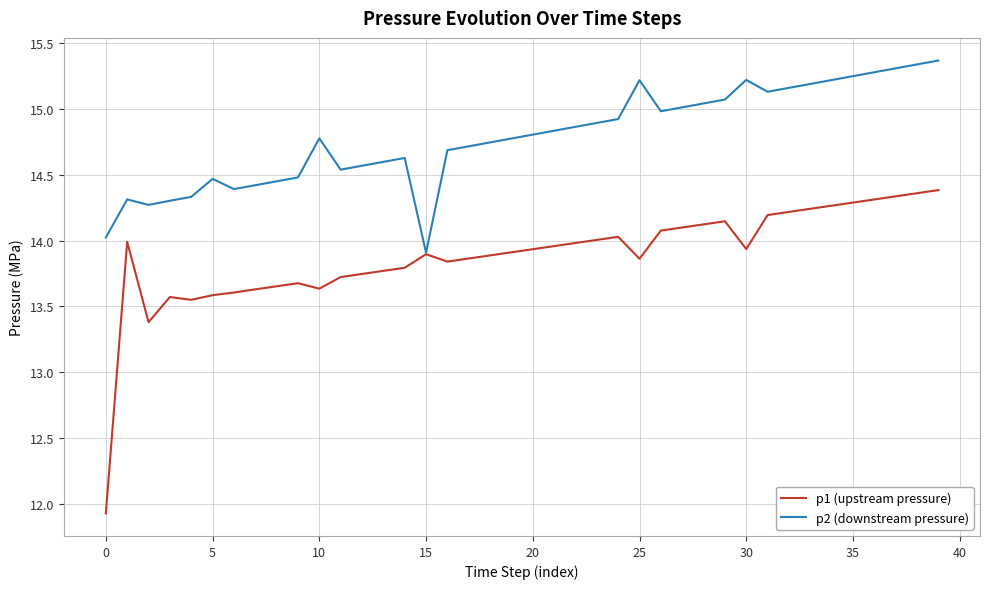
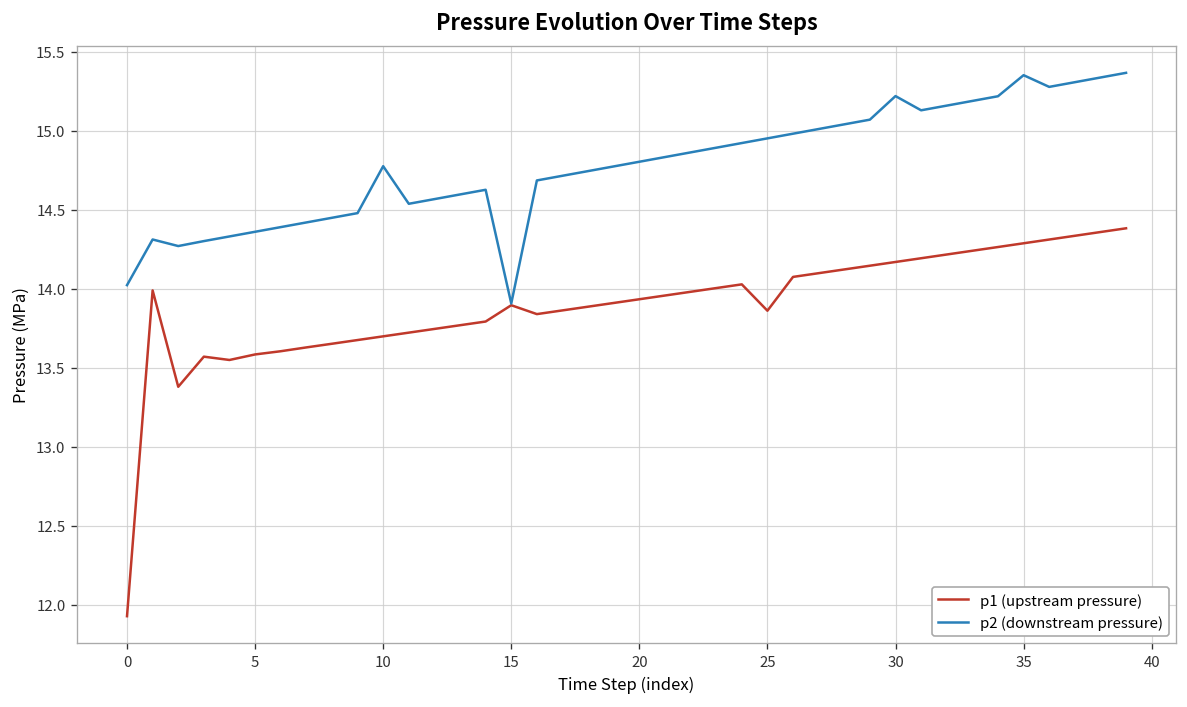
p2 (downstream pressure), 5: 14.47 -> 14.36
p1 (upstream pressure), 10: 13.63 -> 13.70
p2 (downstream pressure), 25: 15.22 -> 14.95
p1 (upstream pressure), 30: 13.94 -> 14.17
p2 (downstream pressure), 35: 15.25 -> 15.35
